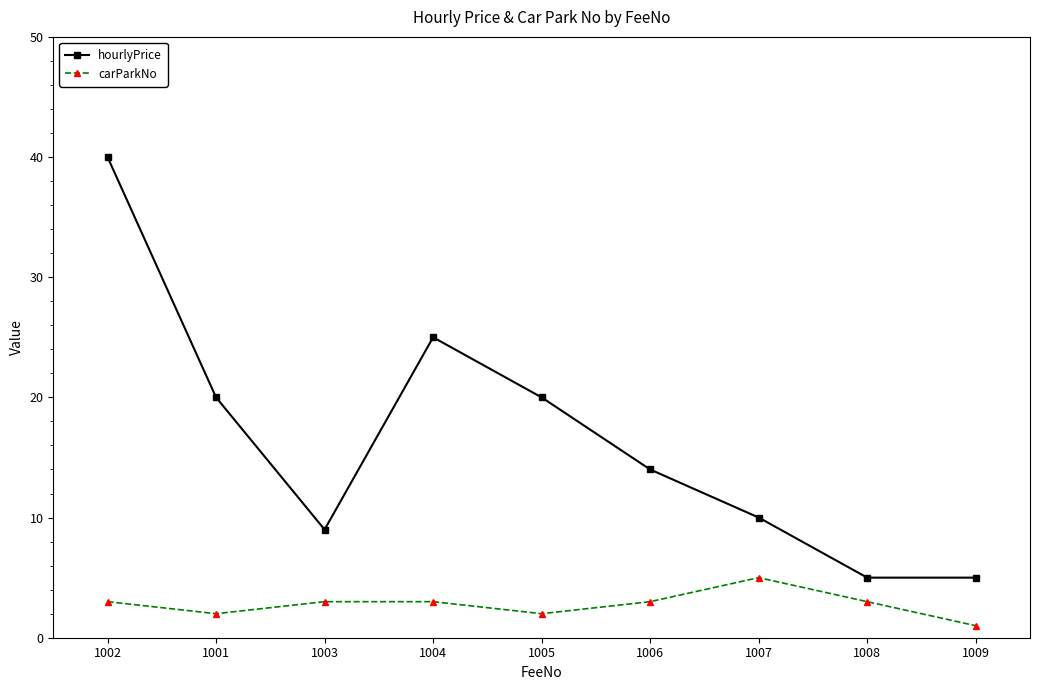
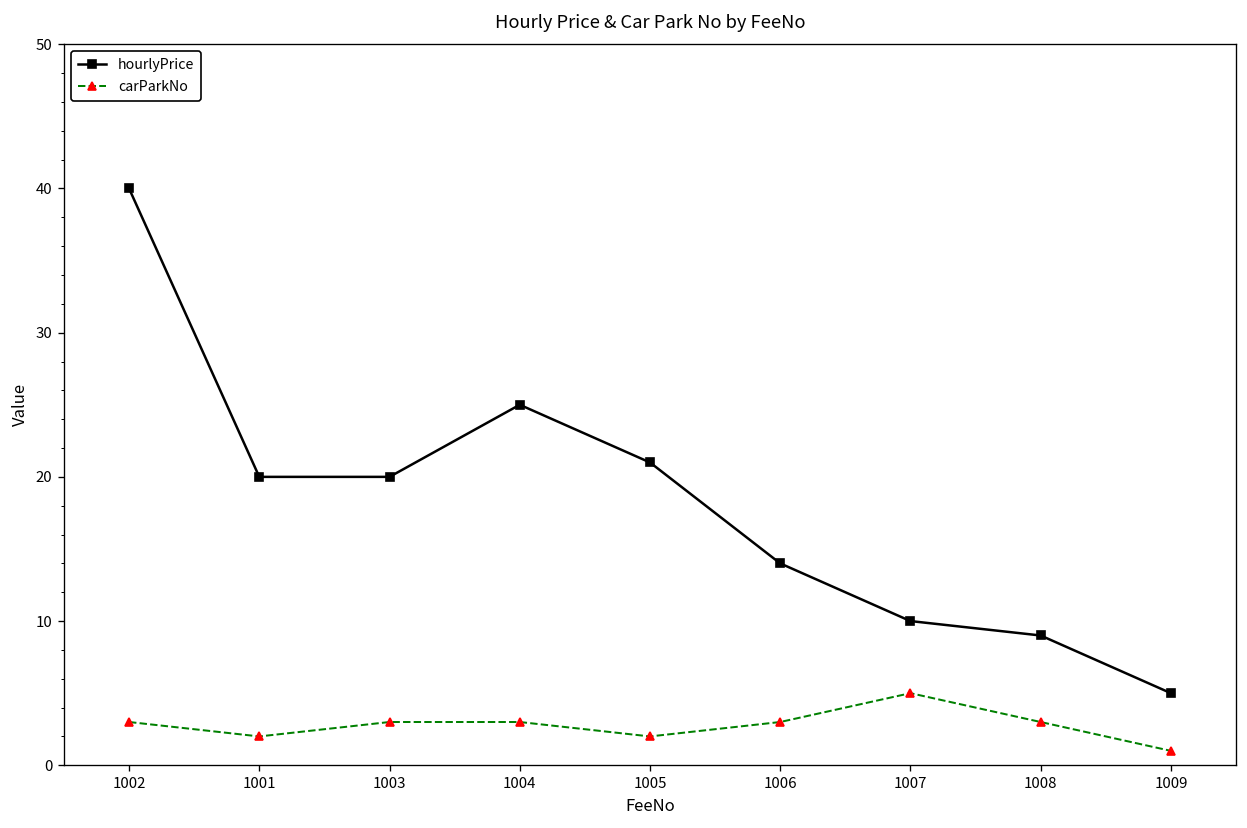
hourlyPrice, 1003: 9 -> 20
hourlyPrice, 1005: 20 -> 21
hourlyPrice, 1008: 5 -> 9
